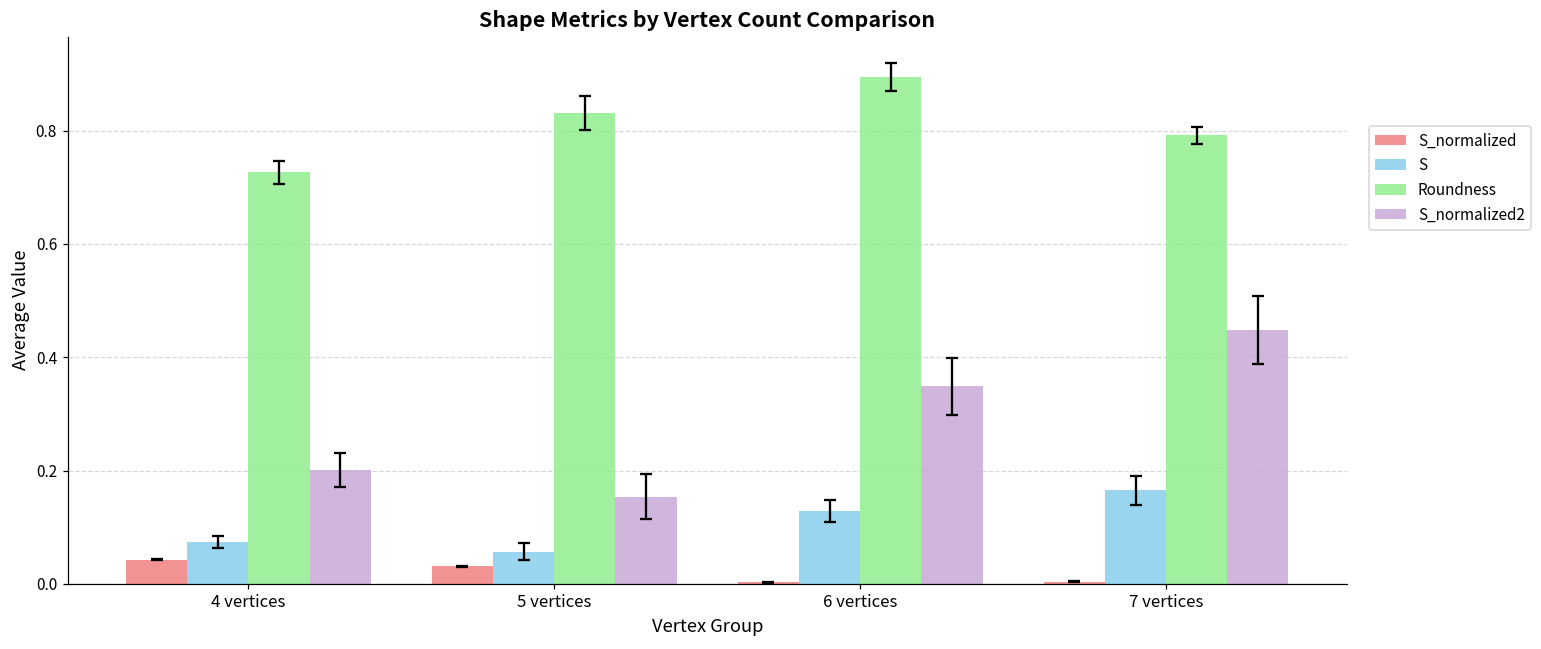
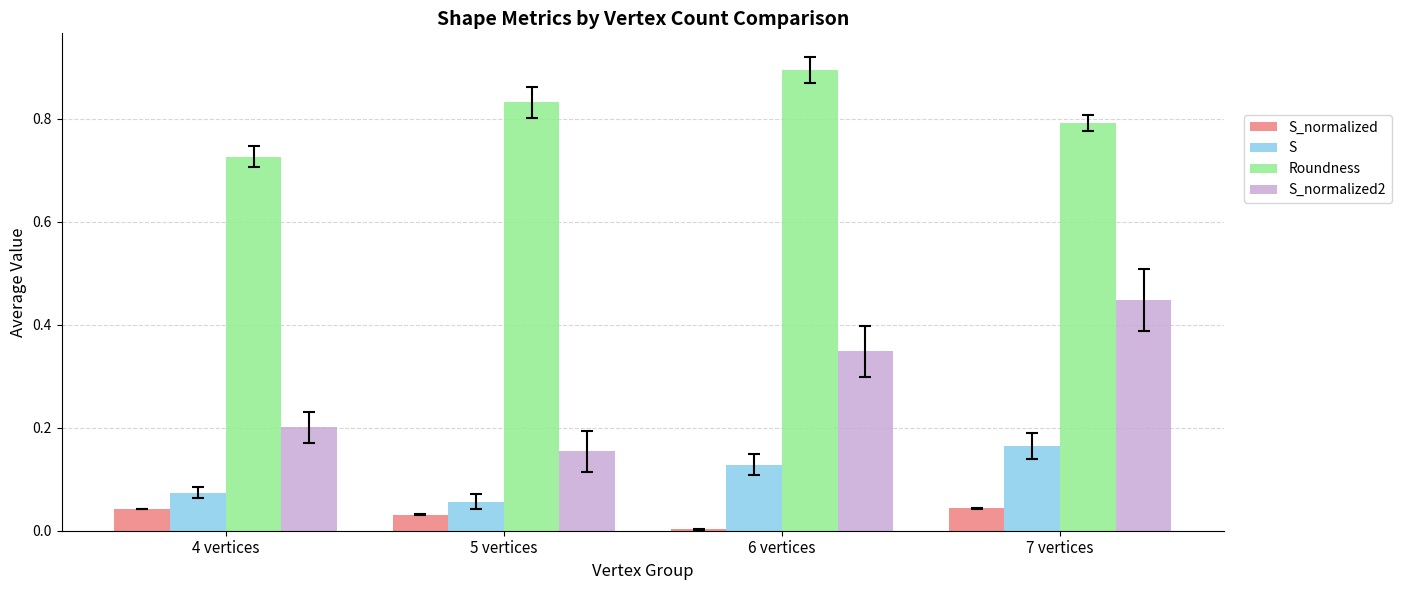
S_normalized, 7 vertices: 0.00 -> 0.04
